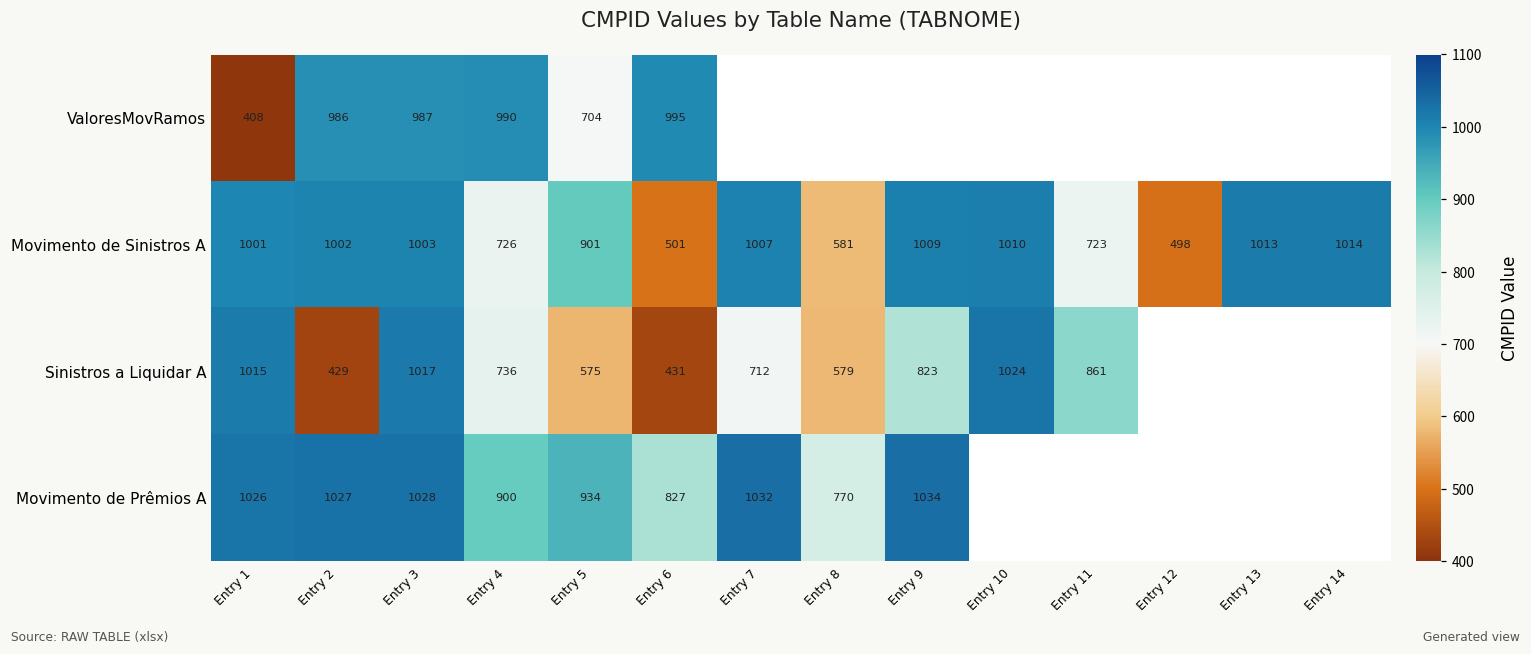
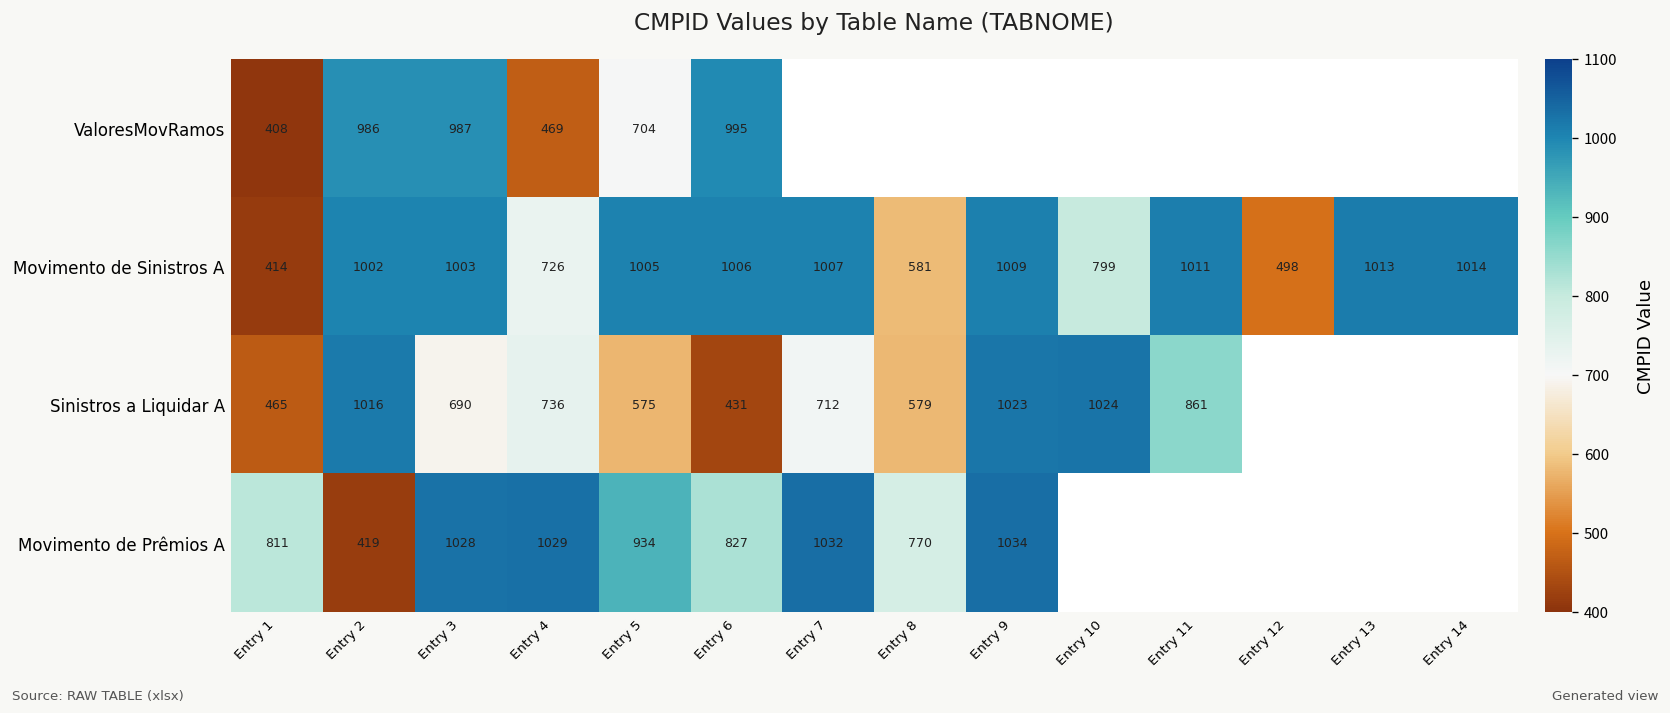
ValoresMovRamos, Entry 4: 990 -> 469
Movimento de Sinistros A, Entry 1: 1001 -> 414
Movimento de Sinistros A, Entry 5: 901 -> 1005
Movimento de Sinistros A, Entry 6: 501 -> 1006
Movimento de Sinistros A, Entry 10: 1010 -> 799
Movimento de Sinistros A, Entry 11: 723 -> 1011
Sinistros a Liquidar A, Entry 1: 1015 -> 465
Sinistros a Liquidar A, Entry 2: 429 -> 1016
Sinistros a Liquidar A, Entry 3: 1017 -> 690
Sinistros a Liquidar A, Entry 9: 823 -> 1023
Movimento de Prêmios A, Entry 1: 1026 -> 811
Movimento de Prêmios A, Entry 2: 1027 -> 419
Movimento de Prêmios A, Entry 4: 900 -> 1029
